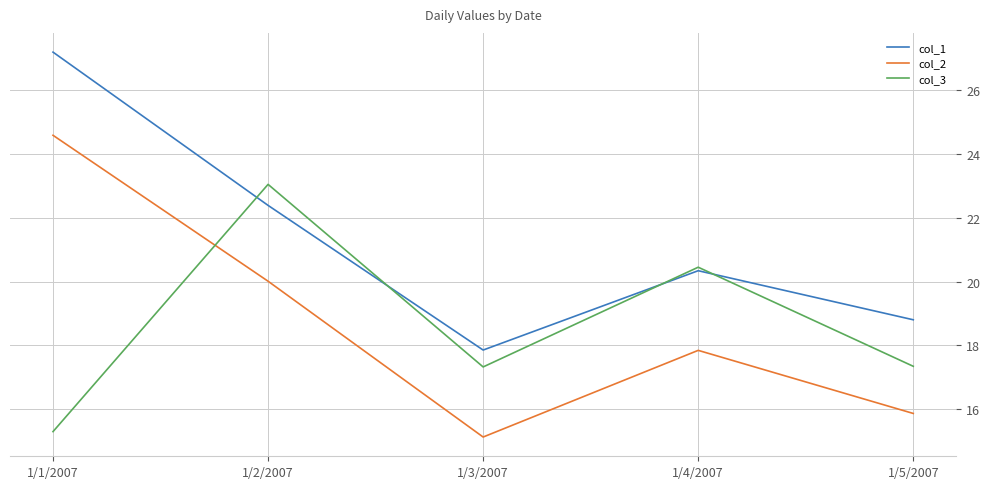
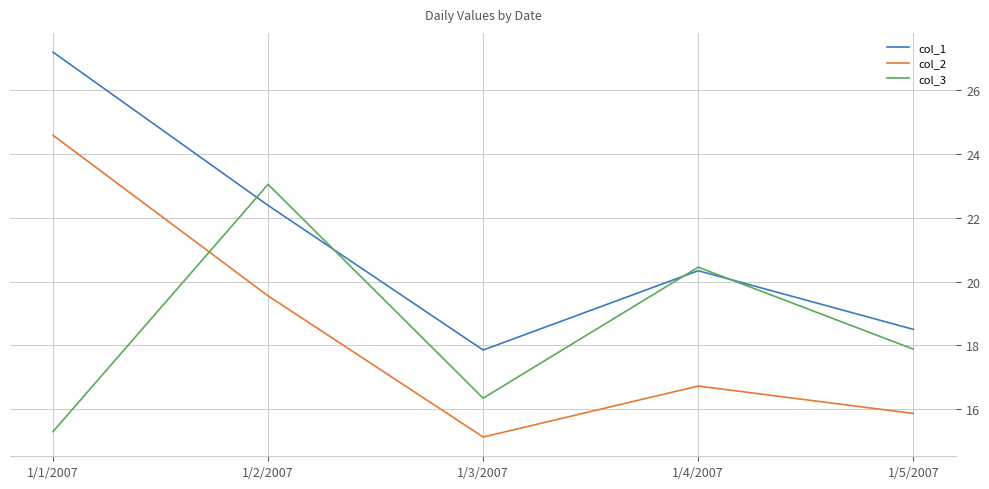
col_2, 1/2/2007: 20.0 -> 19.6
col_3, 1/3/2007: 17.3 -> 16.3
col_2, 1/4/2007: 17.8 -> 16.7
col_1, 1/5/2007: 18.8 -> 18.5
col_3, 1/5/2007: 17.3 -> 17.9
